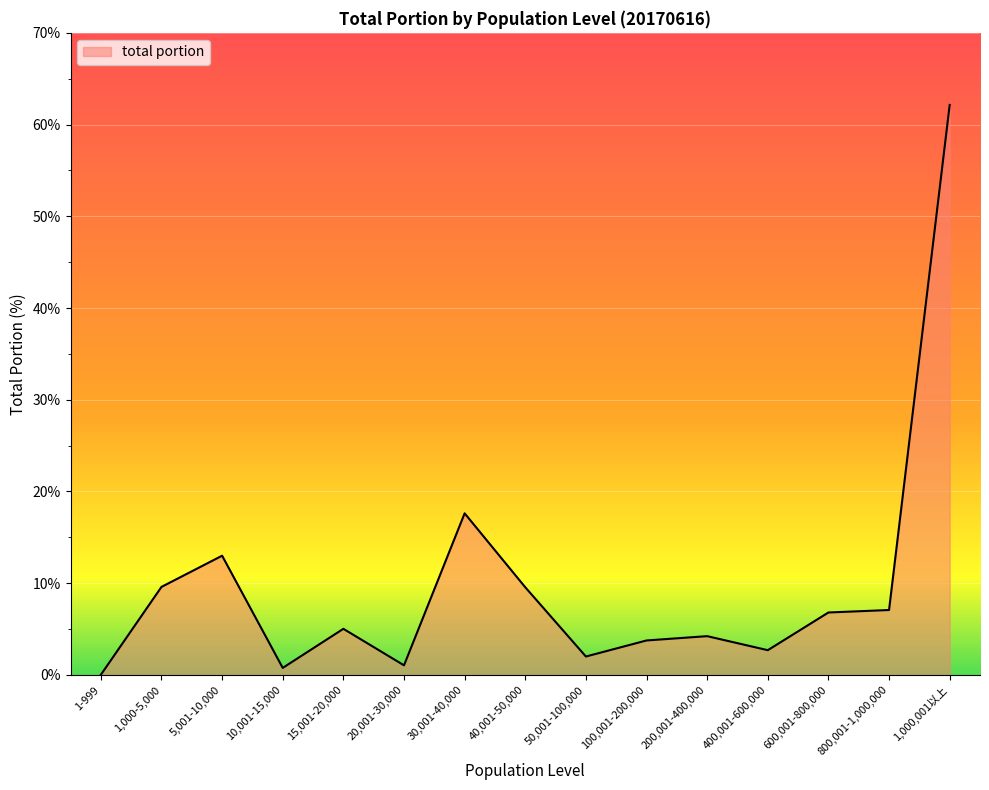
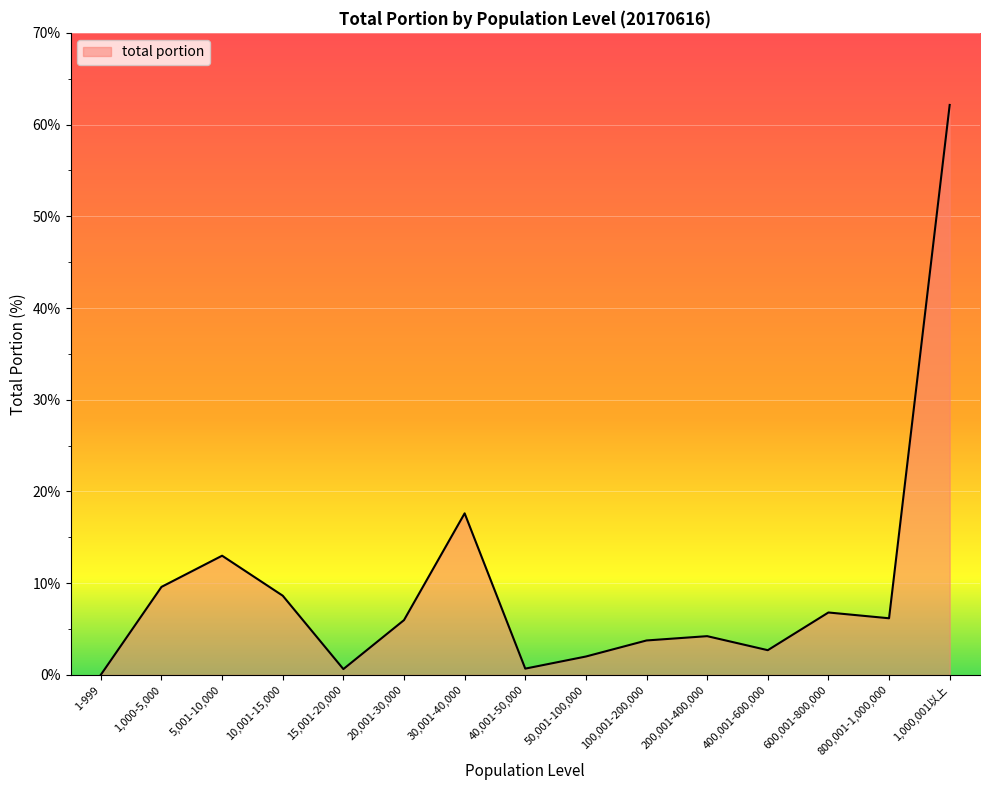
10,001-15,000: 1% -> 9%
15,001-20,000: 5% -> 1%
20,001-30,000: 1% -> 6%
40,001-50,000: 10% -> 1%
800,001-1,000,000: 7% -> 6%
